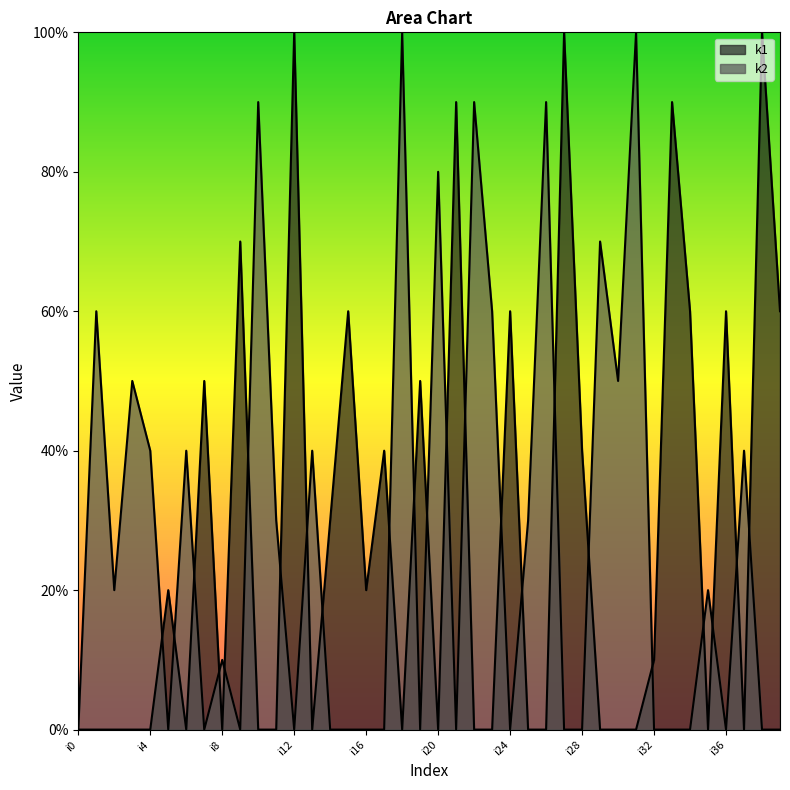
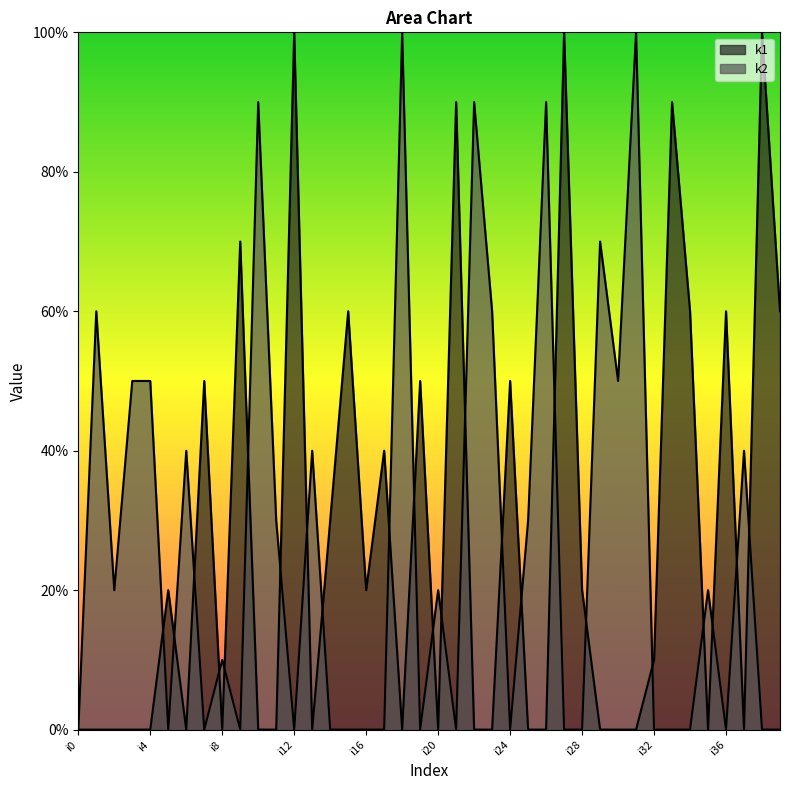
k2, i4: 40% -> 50%
k2, i20: 80% -> 20%
k1, i24: 60% -> 50%
k1, i28: 40% -> 20%
